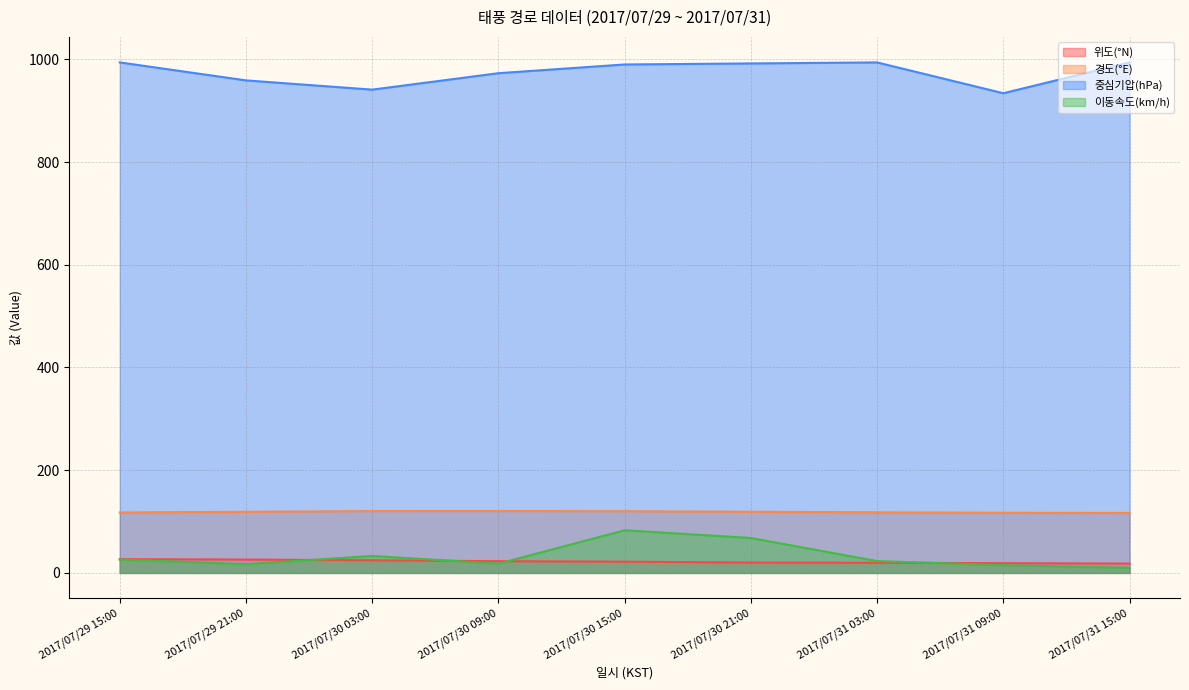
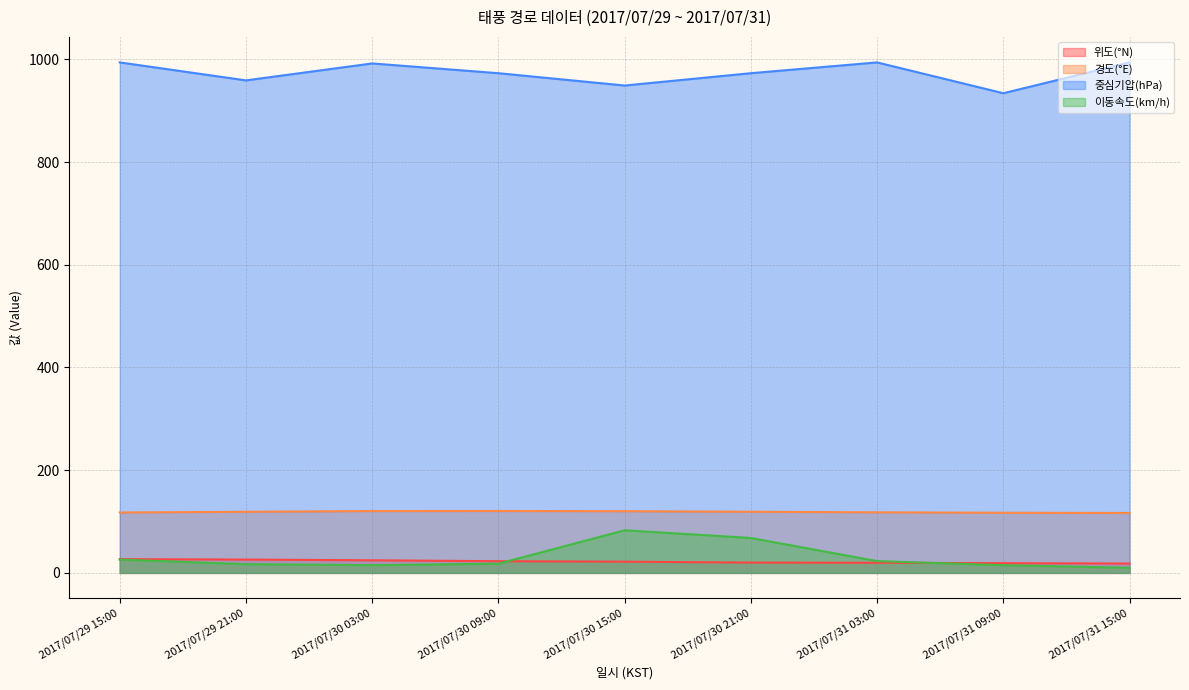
중심기압(hPa), 2017/07/30 03:00: 940 -> 990
이동속도(km/h), 2017/07/30 03:00: 30 -> 20
중심기압(hPa), 2017/07/30 15:00: 990 -> 950
중심기압(hPa), 2017/07/30 21:00: 990 -> 970
